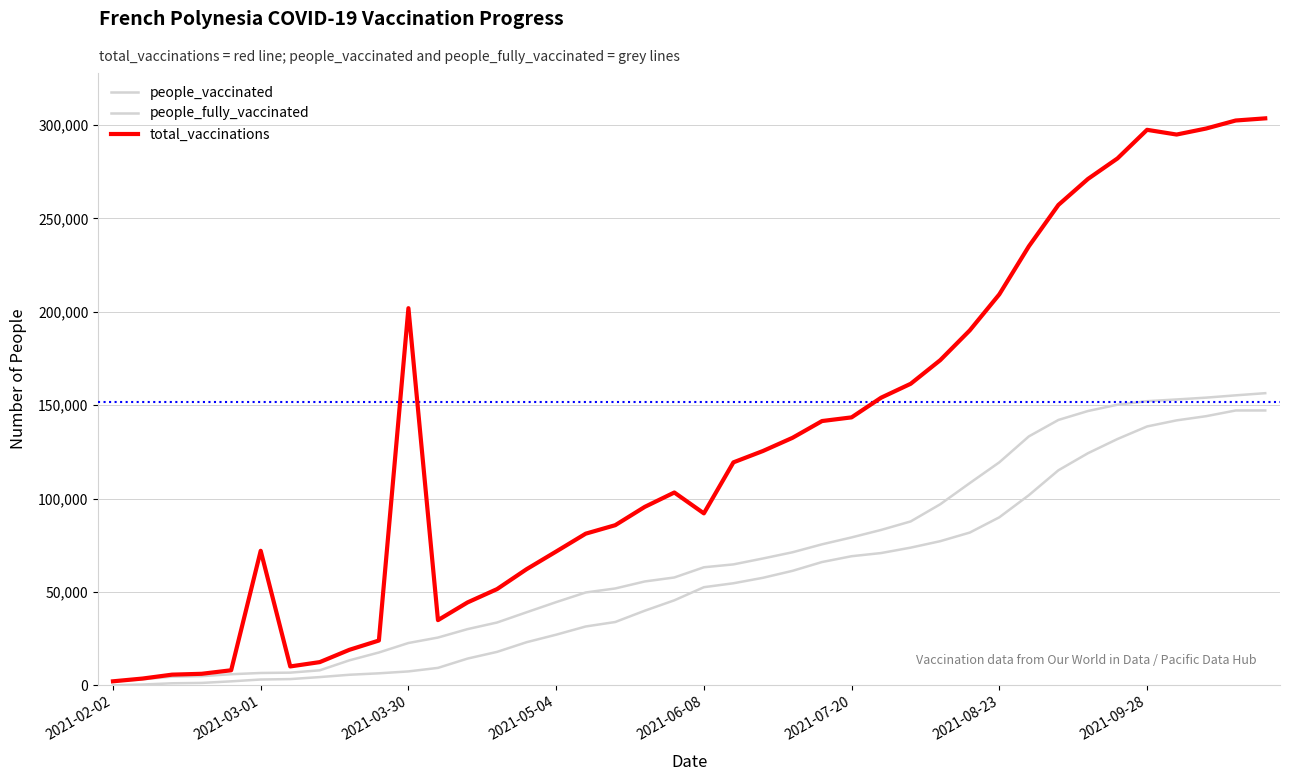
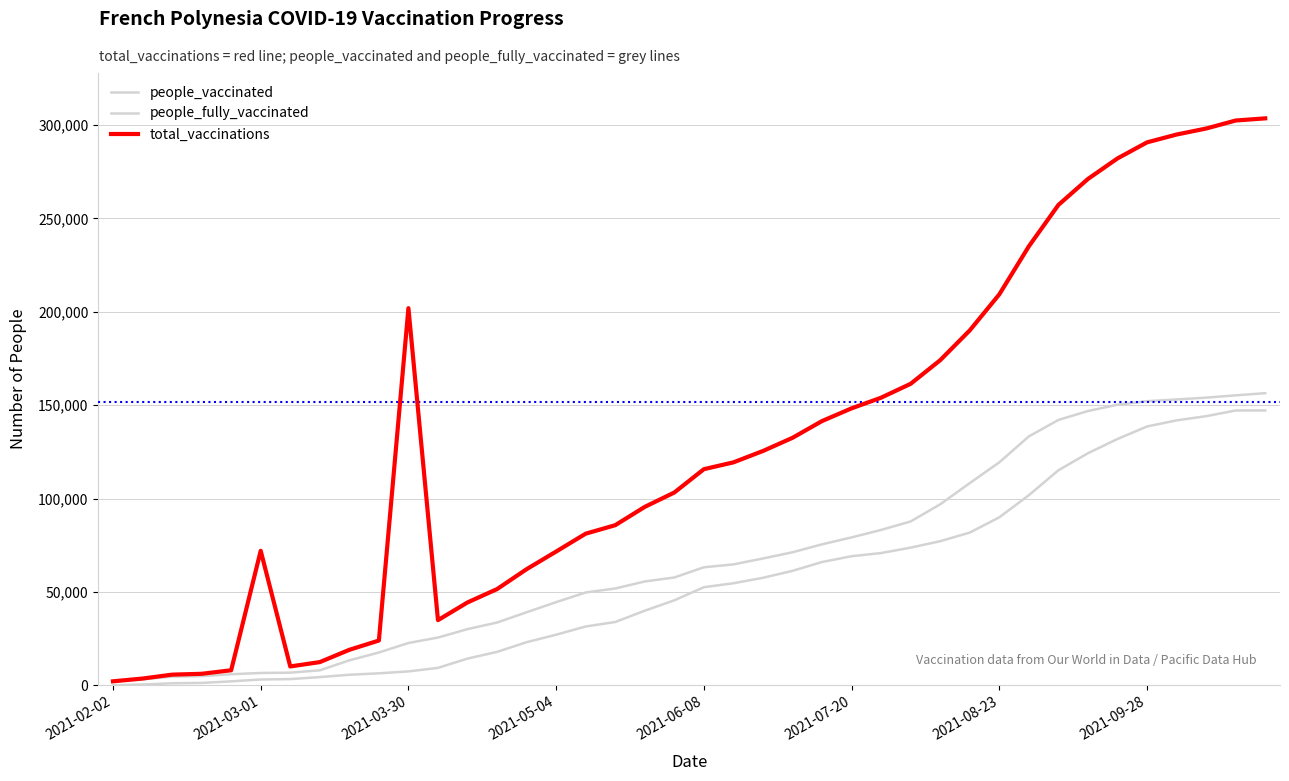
total_vaccinations, 2021-06-08: 92,000 -> 116,000
total_vaccinations, 2021-07-20: 143,000 -> 148,000
total_vaccinations, 2021-09-28: 297,000 -> 291,000
